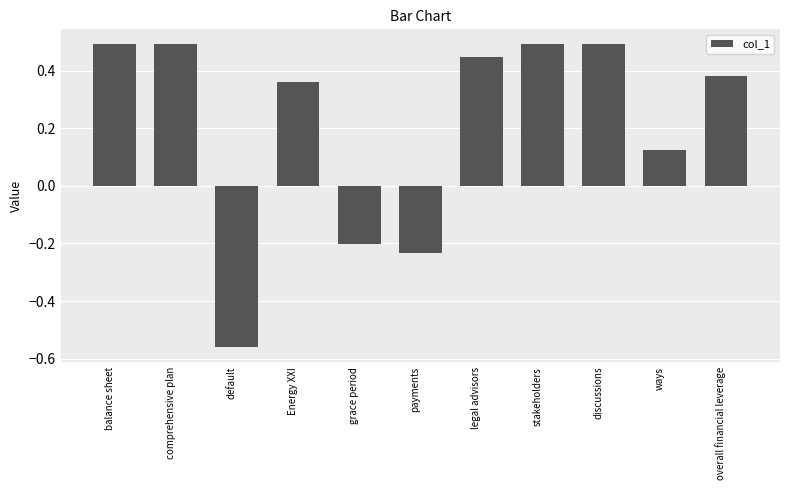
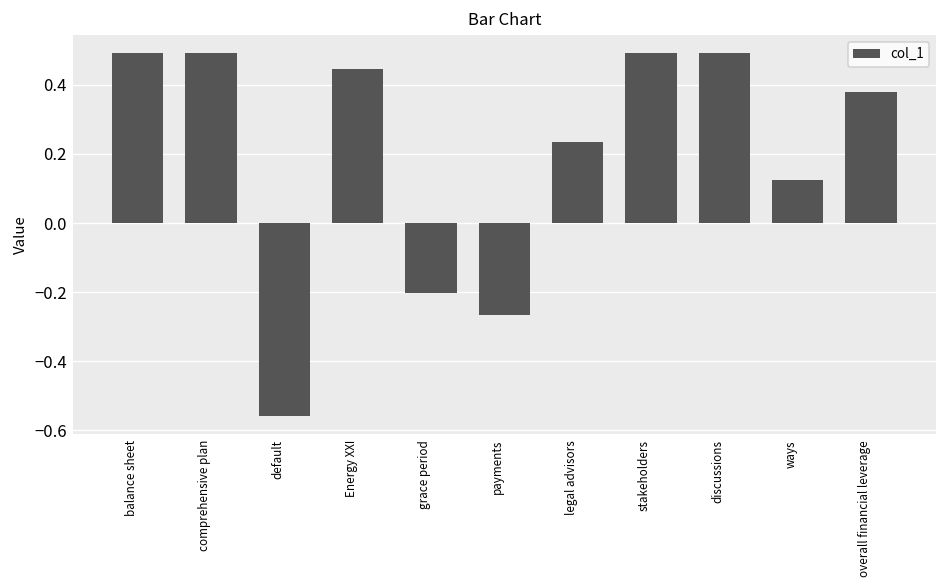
Energy XXI: 0.36 -> 0.45
payments: -0.23 -> -0.27
legal advisors: 0.45 -> 0.23
